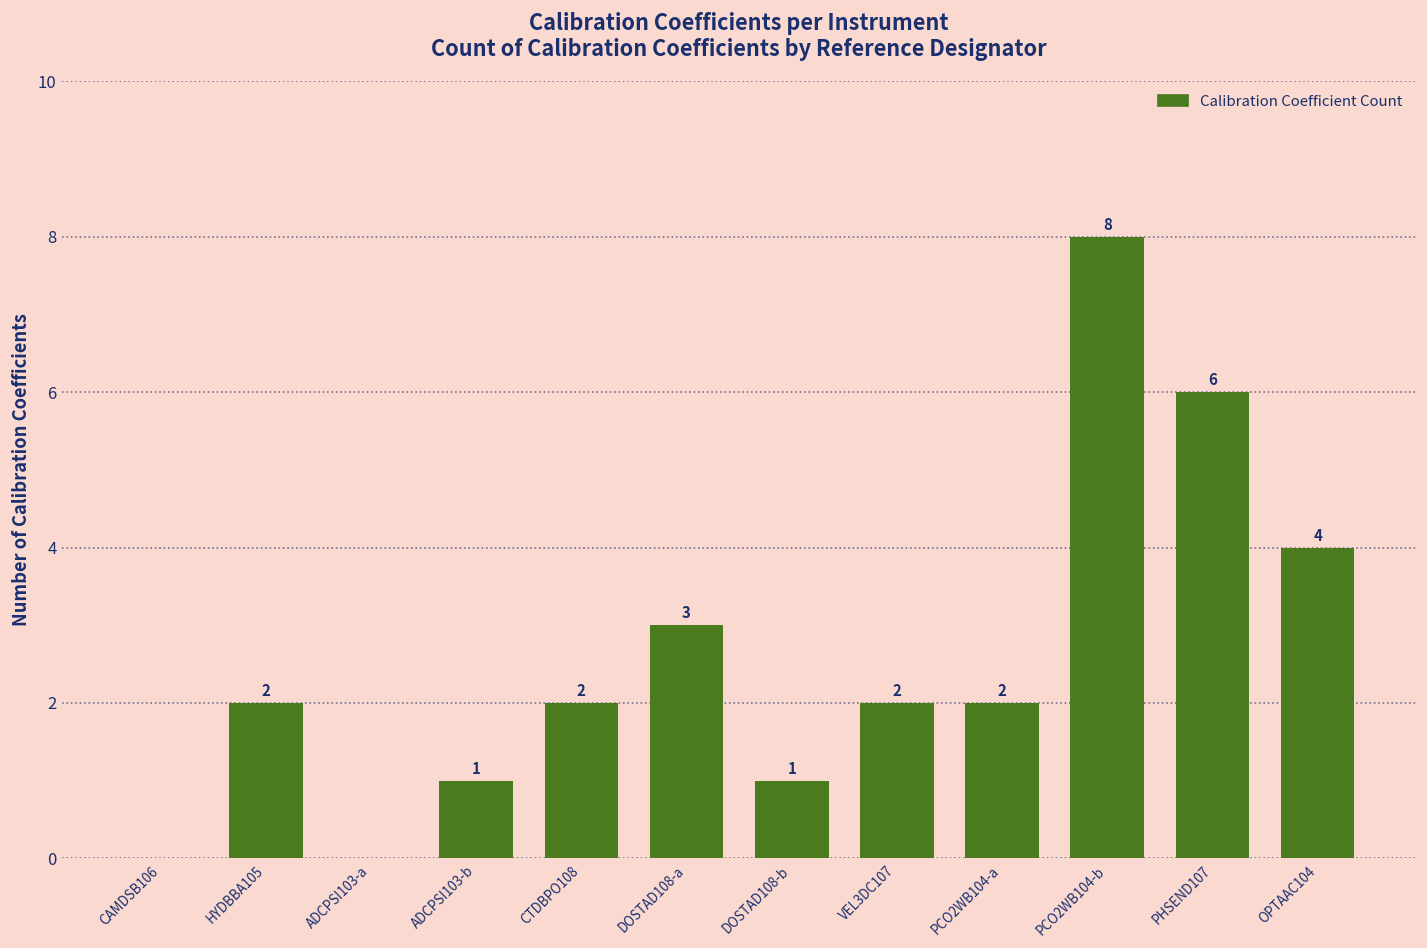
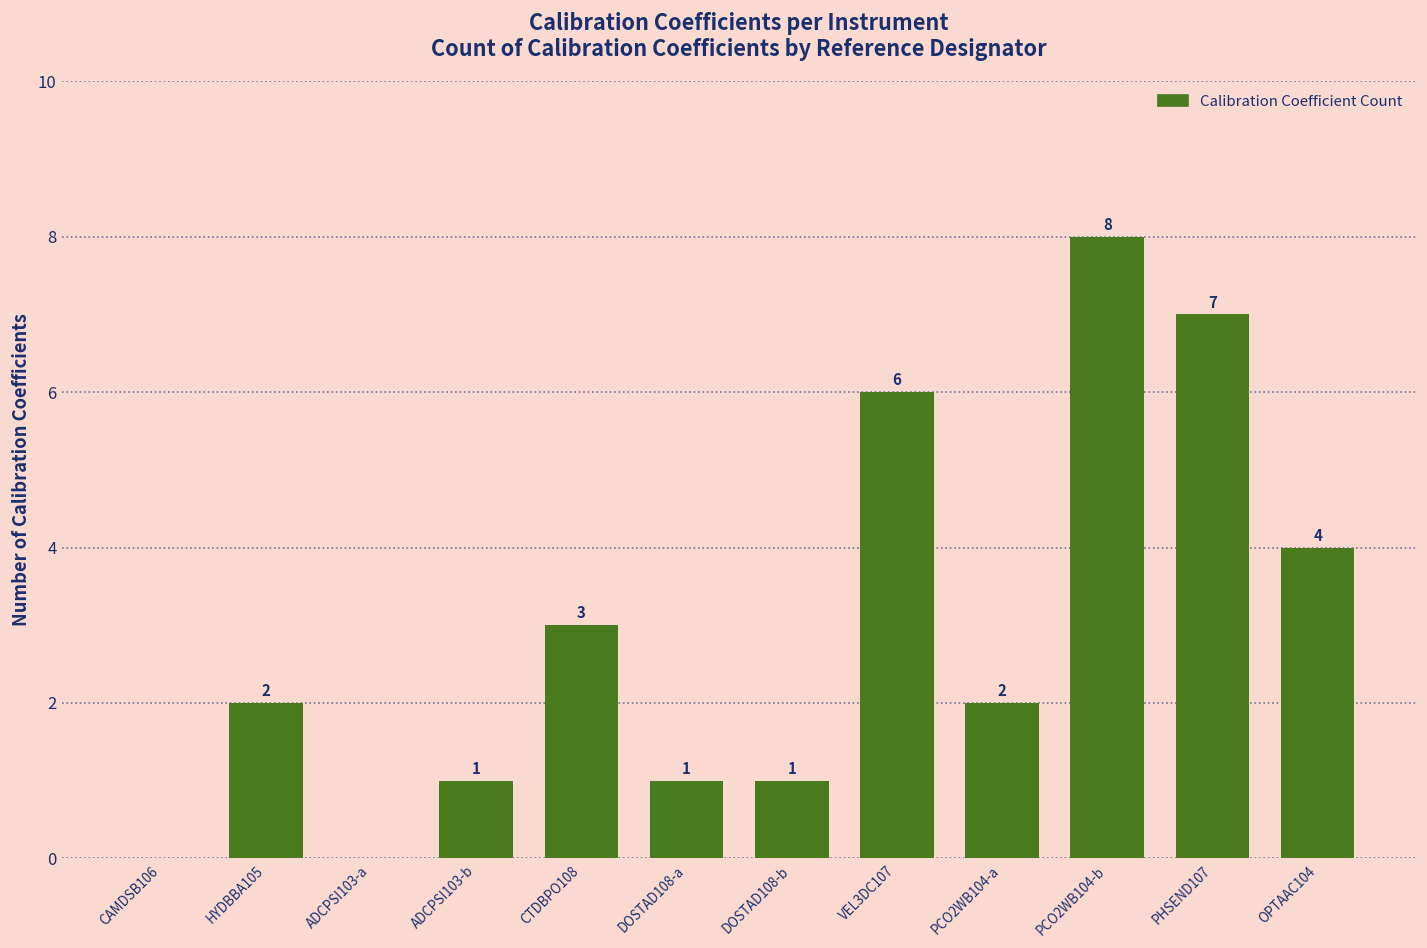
CTDBPO108: 2 -> 3
DOSTAD108-a: 3 -> 1
VEL3DC107: 2 -> 6
PHSEND107: 6 -> 7
